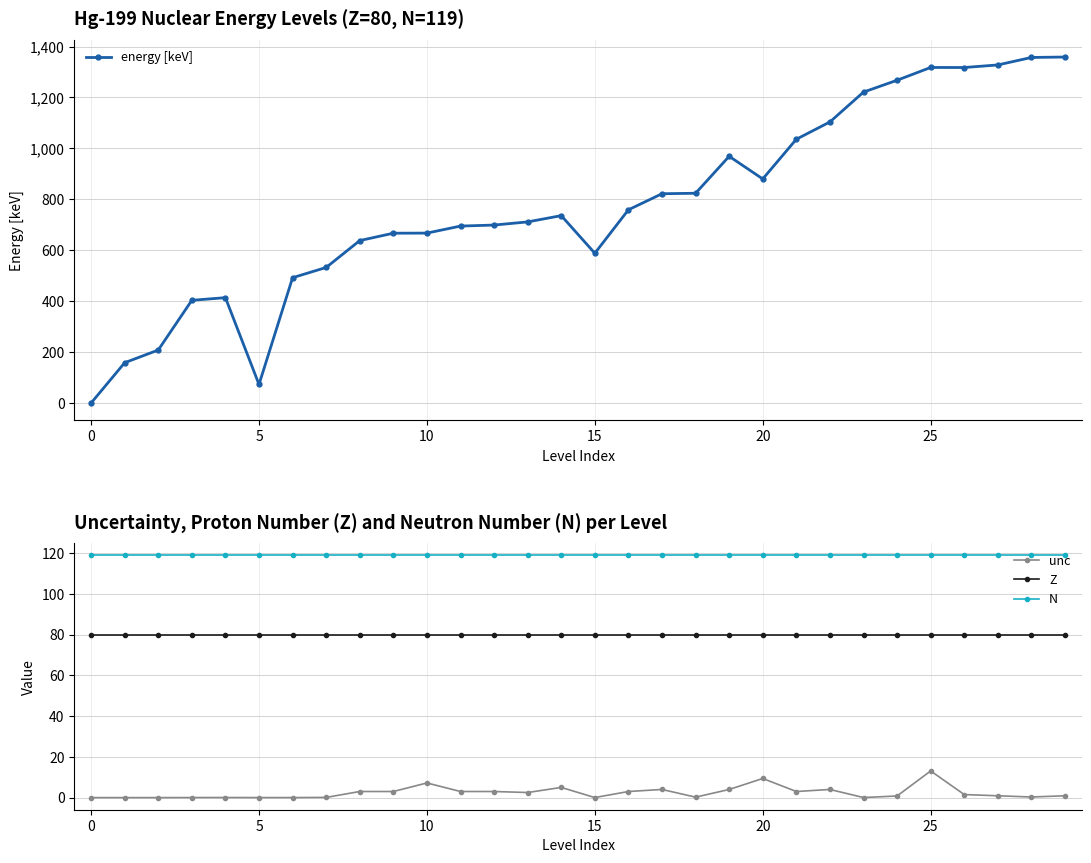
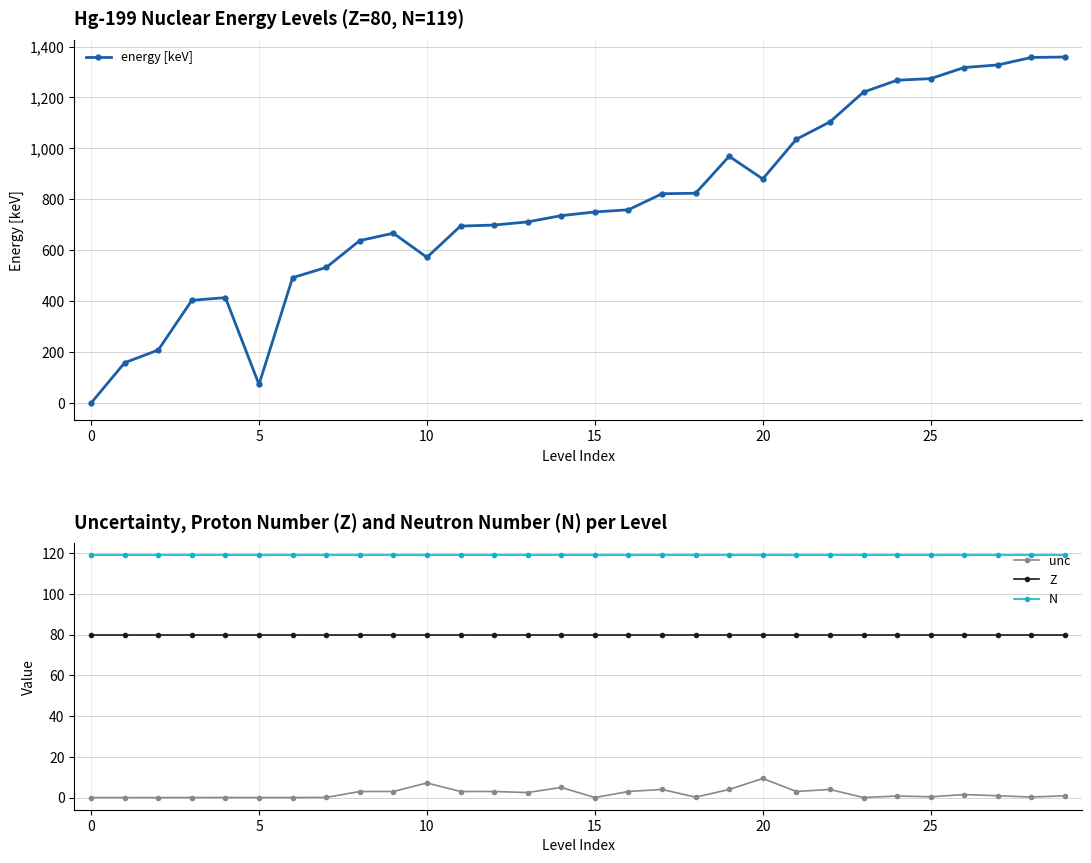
Hg-199 Nuclear Energy Levels (Z=80, N=119), 10: 670 -> 570
Hg-199 Nuclear Energy Levels (Z=80, N=119), 15: 590 -> 750
Hg-199 Nuclear Energy Levels (Z=80, N=119), 25: 1,320 -> 1,270
Uncertainty, Proton Number (Z) and Neutron Number (N) per Level, unc, 25: 13 -> 0
